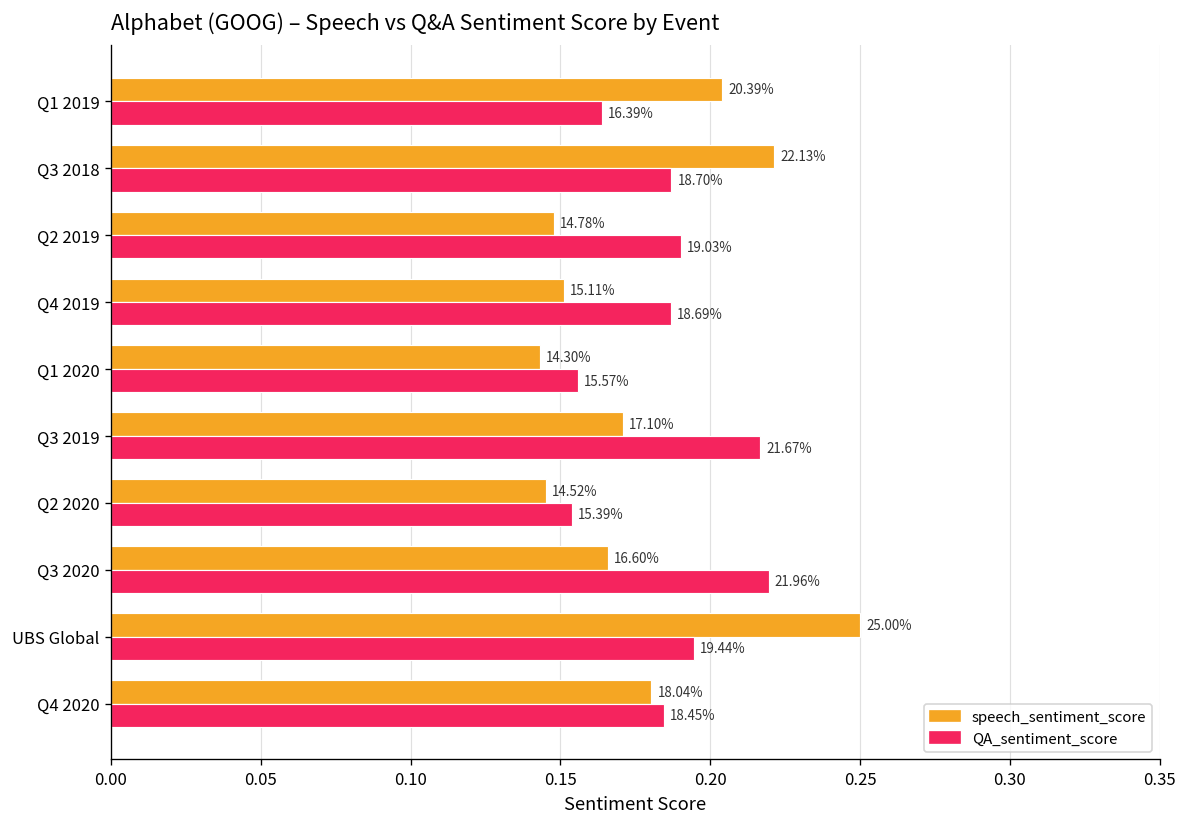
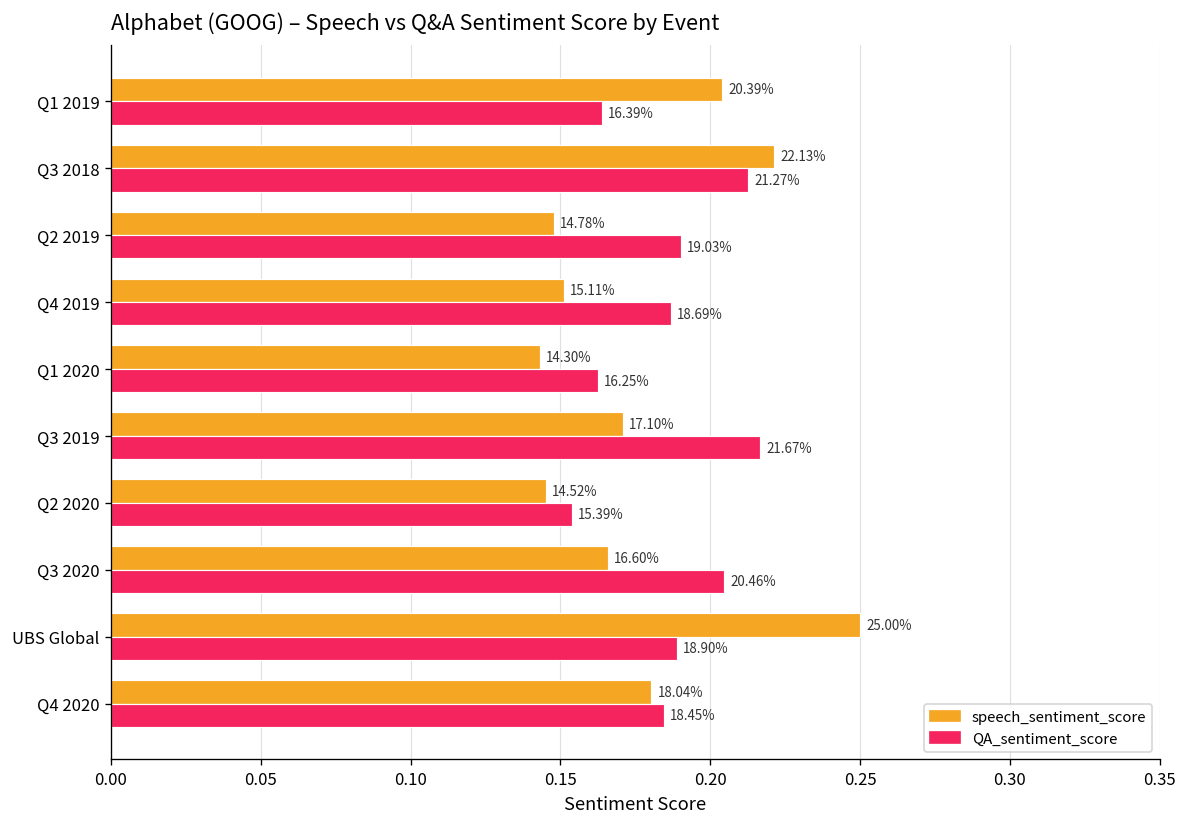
QA_sentiment_score, Q3 2018: 18.70% -> 21.27%
QA_sentiment_score, Q1 2020: 15.57% -> 16.25%
QA_sentiment_score, Q3 2020: 21.96% -> 20.46%
QA_sentiment_score, UBS Global: 19.44% -> 18.90%
